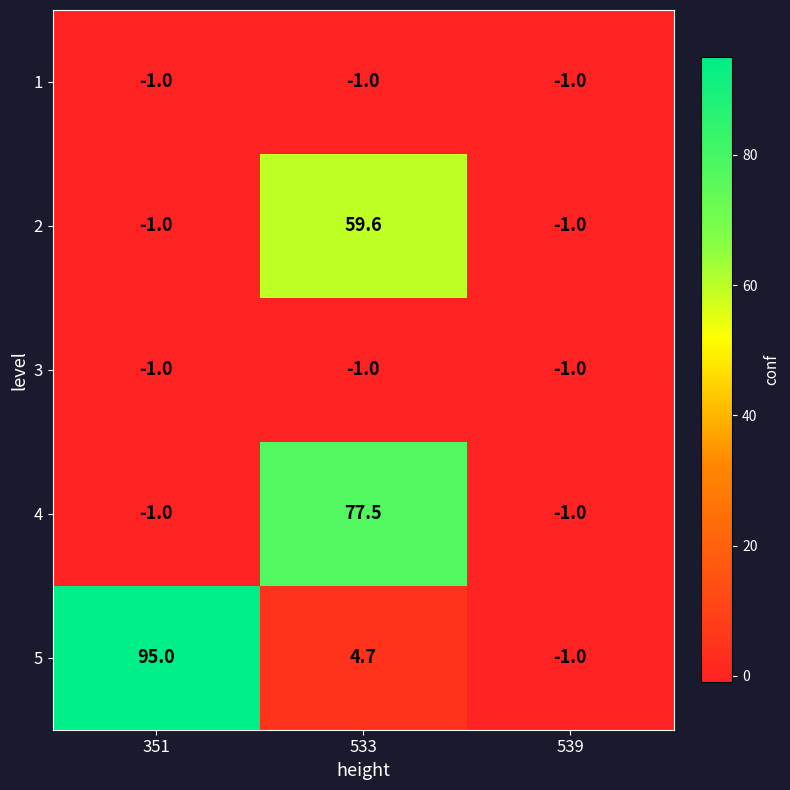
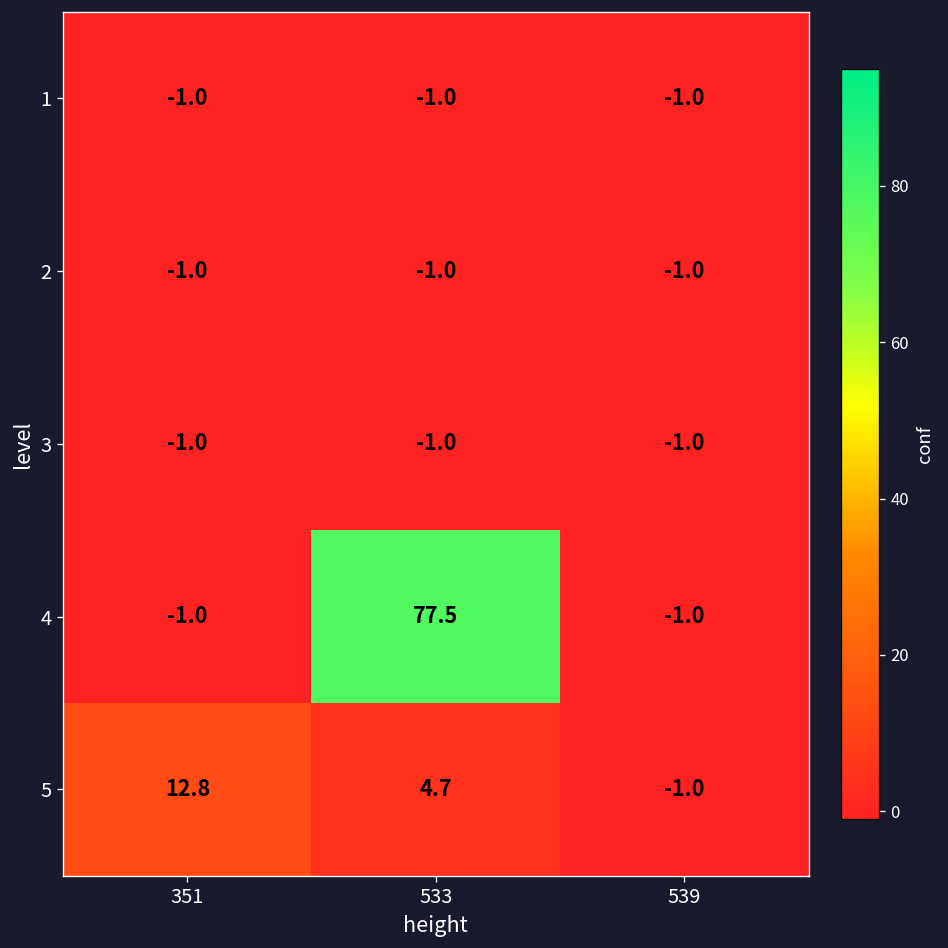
2, 533: 59.6 -> -1.0
5, 351: 95.0 -> 12.8
